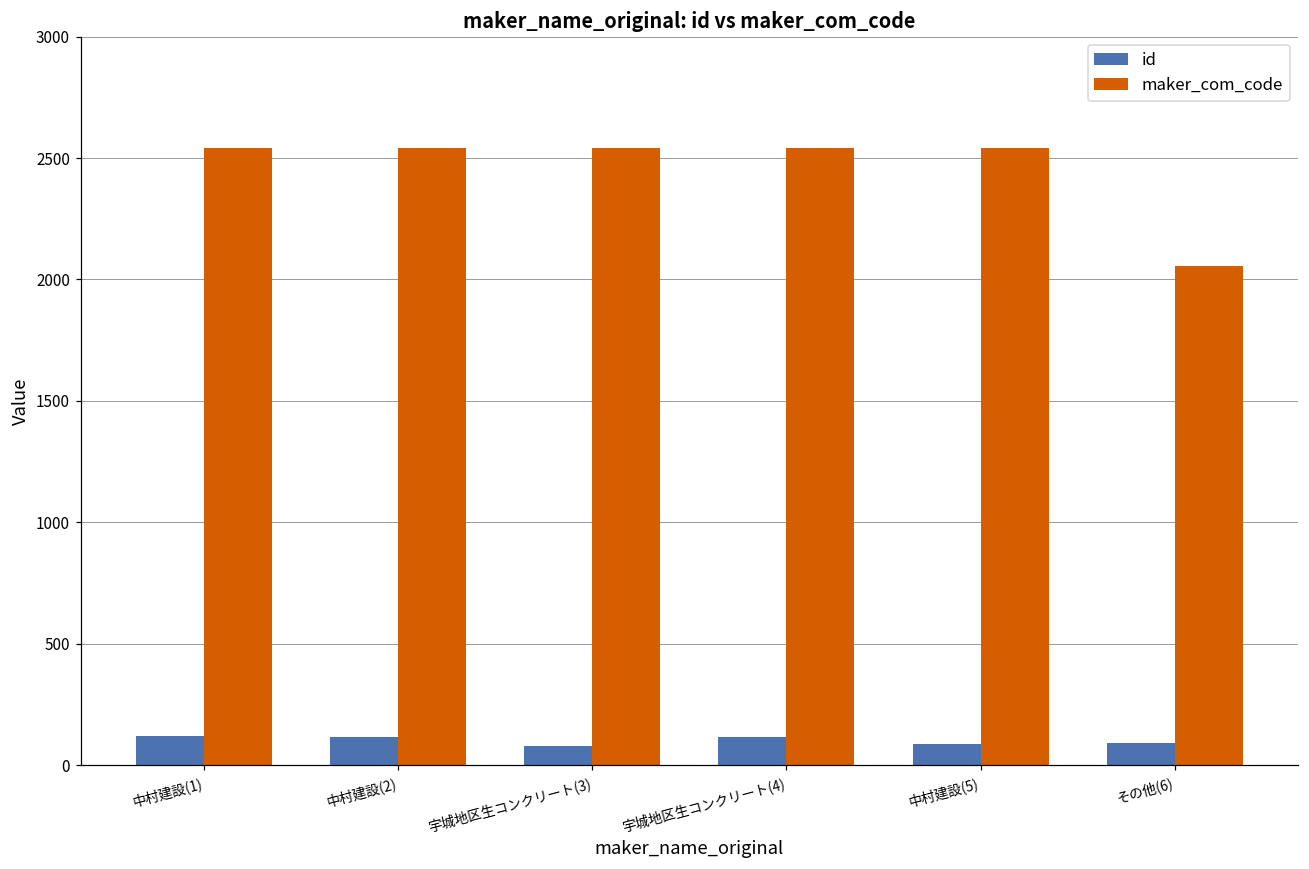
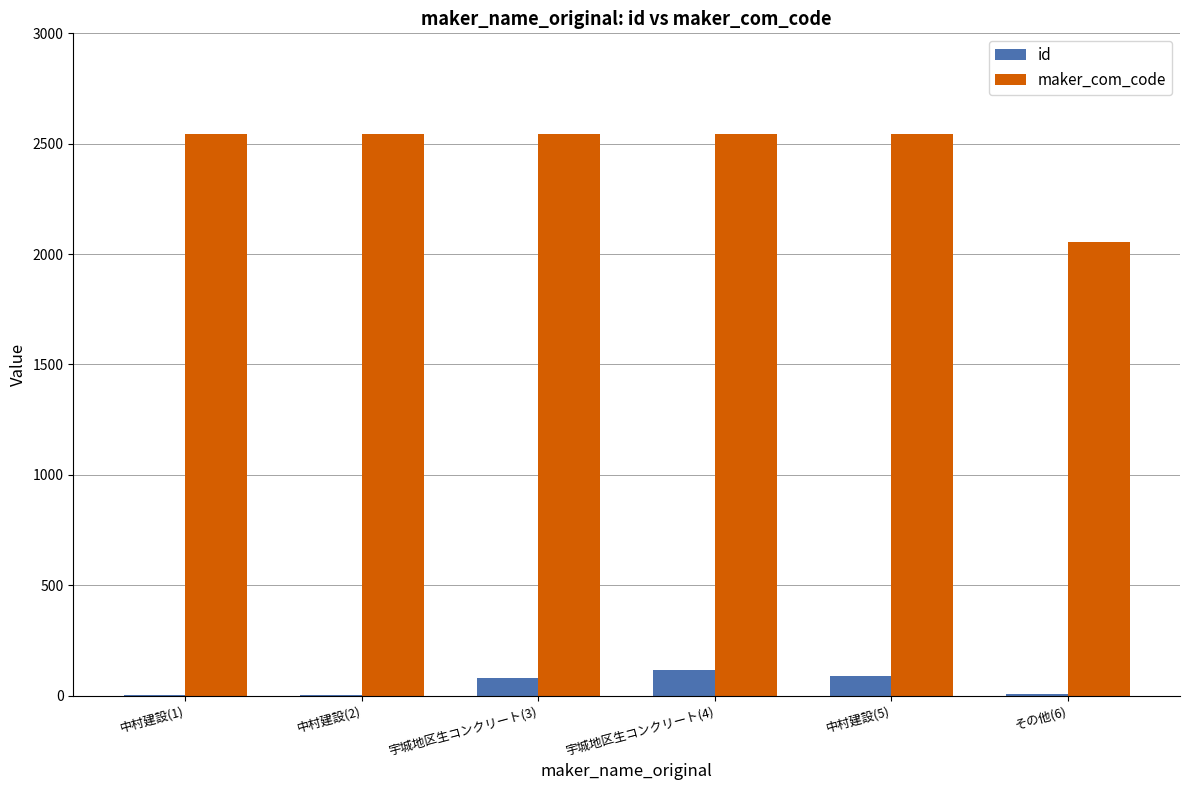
id, 中村建設(1): 120 -> 0
id, 中村建設(2): 120 -> 0
id, その他(6): 90 -> 10
